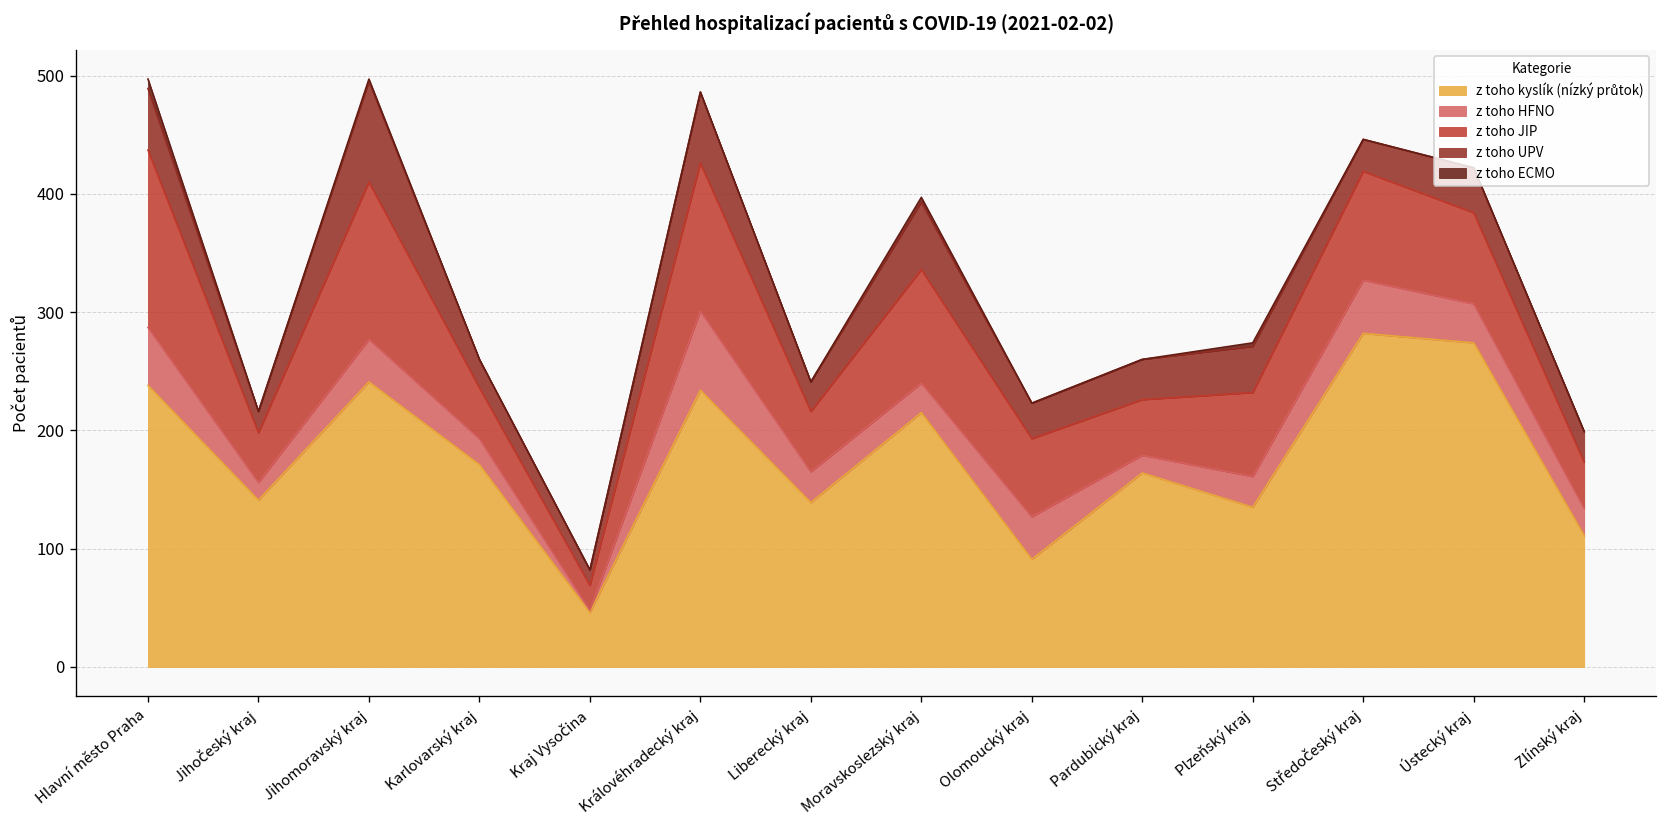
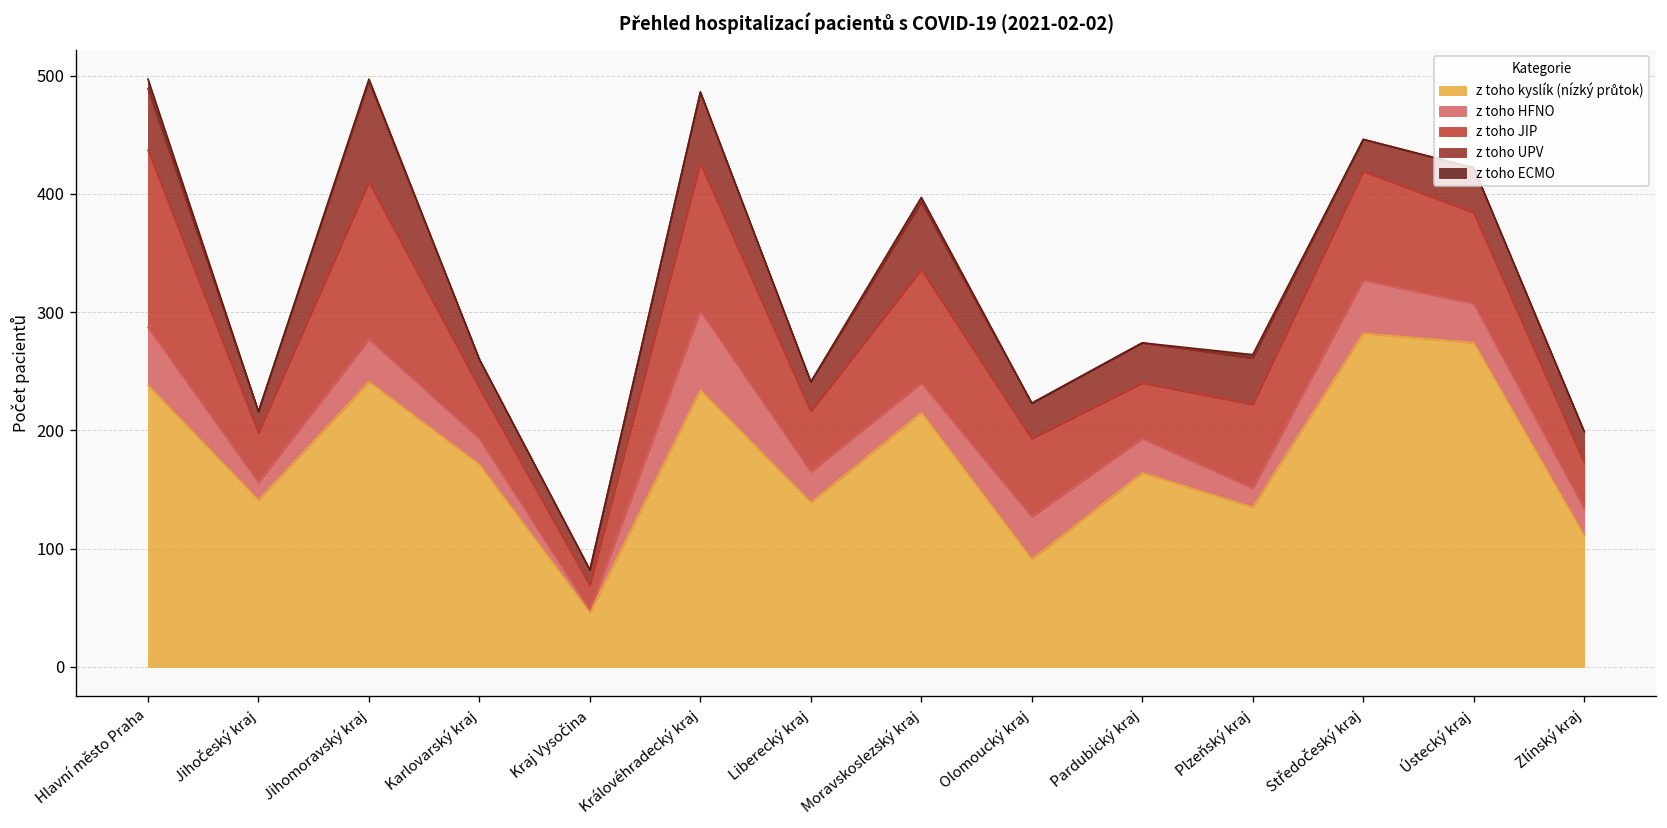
z toho HFNO, Pardubický kraj: 20 -> 30
z toho HFNO, Plzeňský kraj: 30 -> 20
